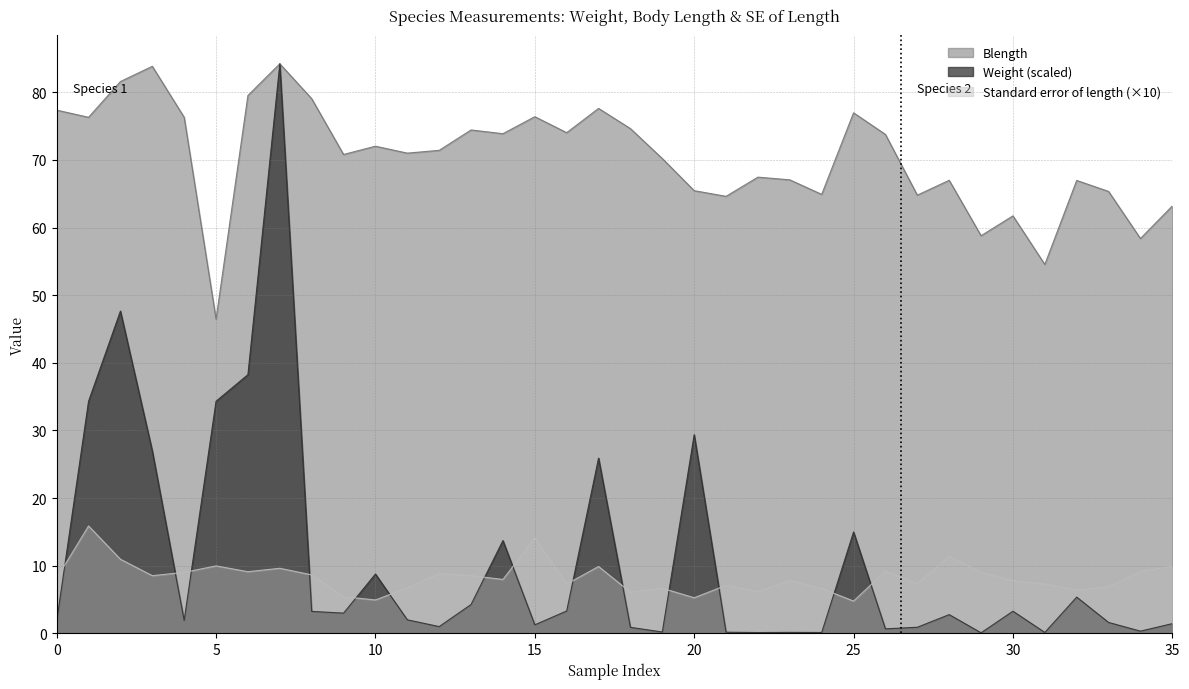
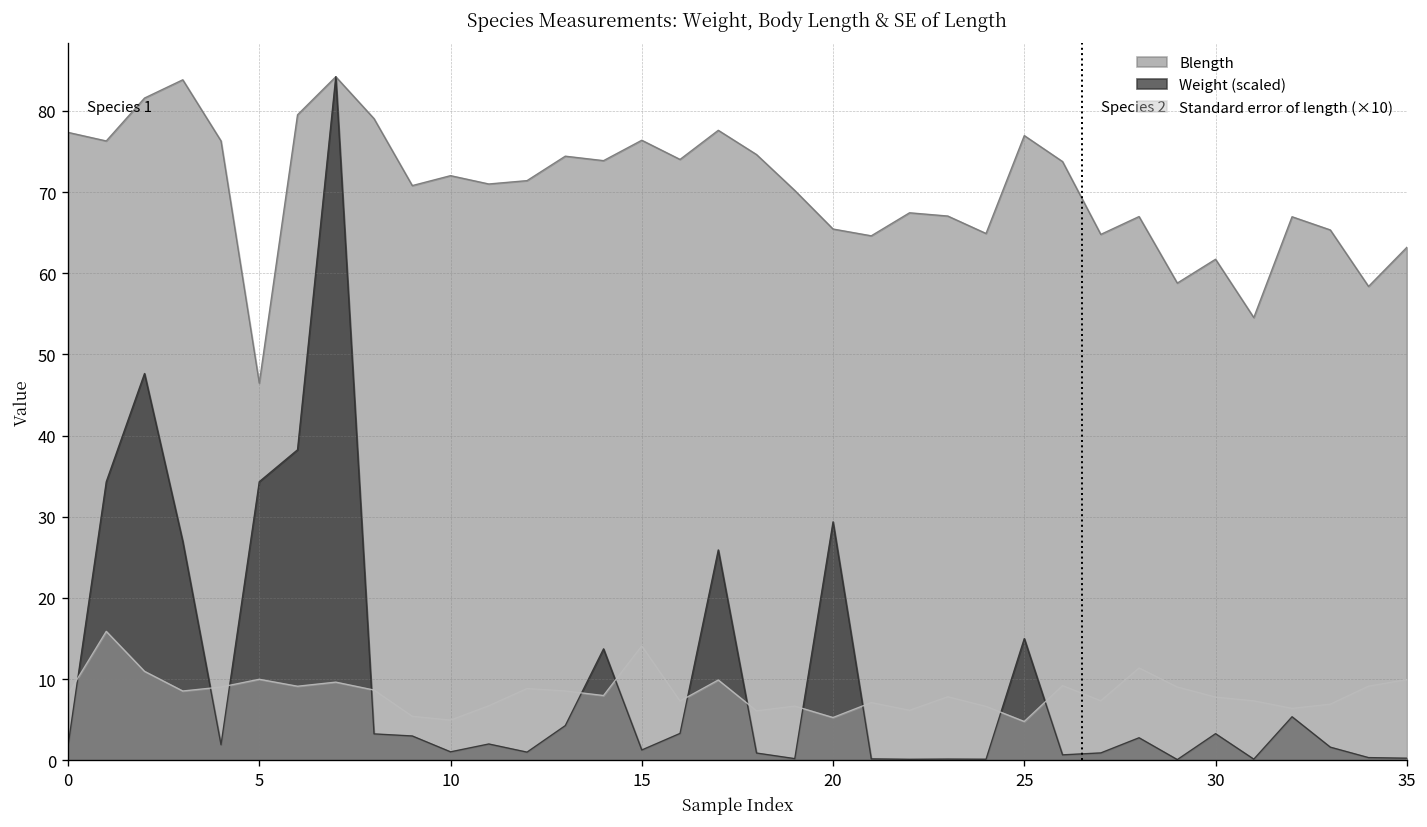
Weight (scaled), 10: 9 -> 1
Weight (scaled), 35: 1 -> 0
